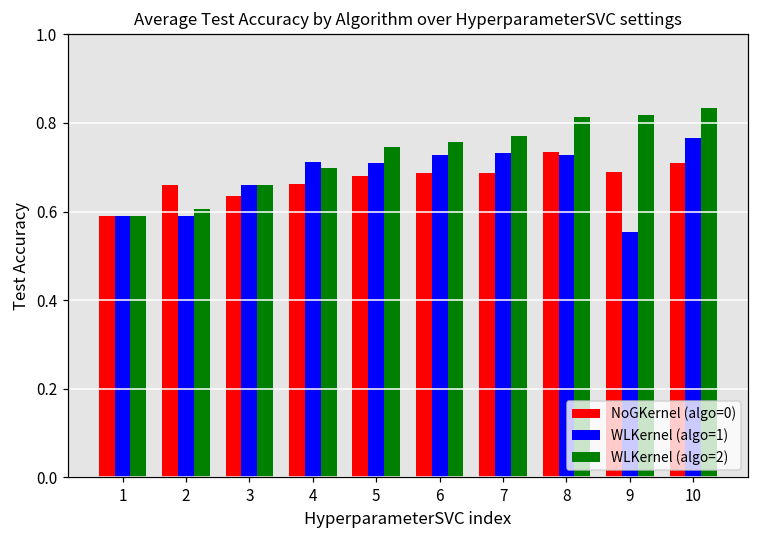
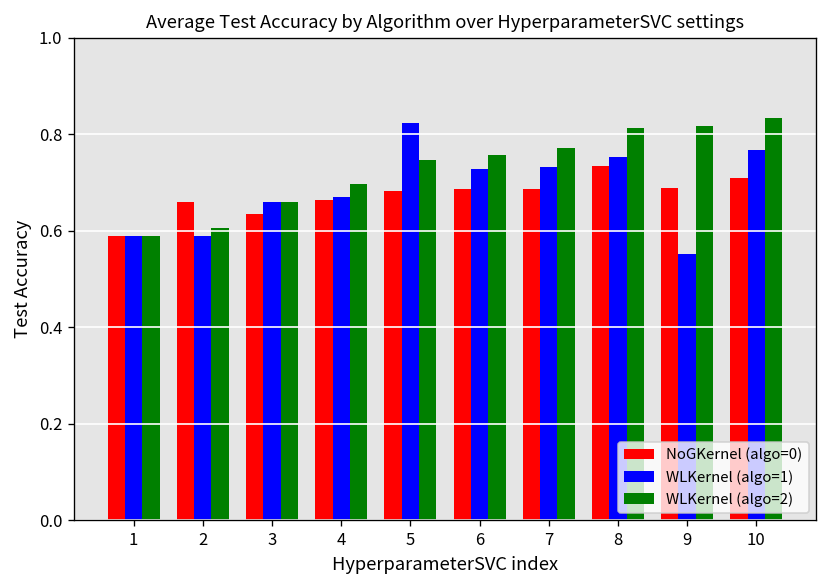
WLKernel (algo=1), 4: 0.71 -> 0.67
WLKernel (algo=1), 5: 0.71 -> 0.82
WLKernel (algo=1), 8: 0.73 -> 0.75
